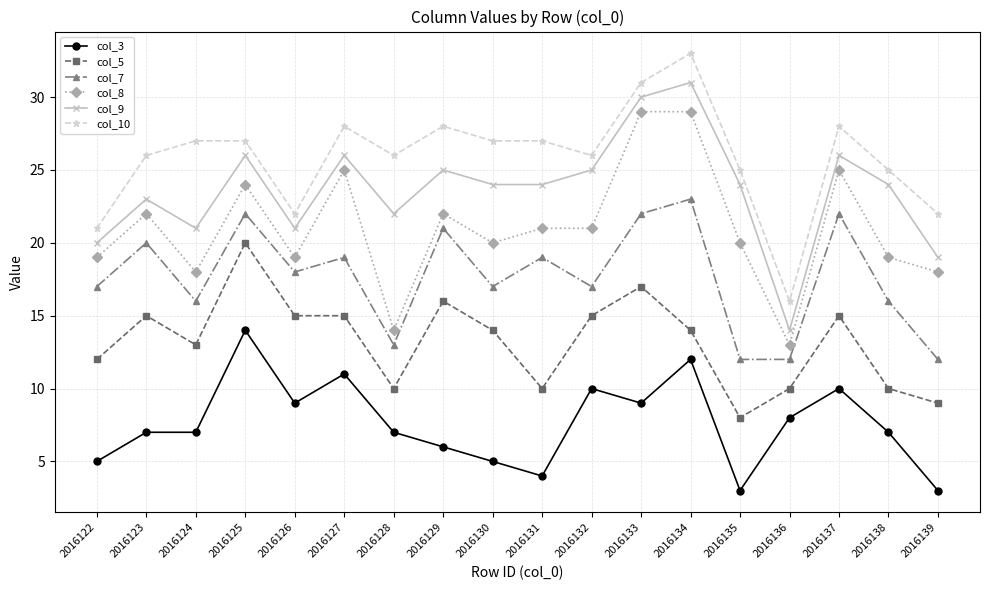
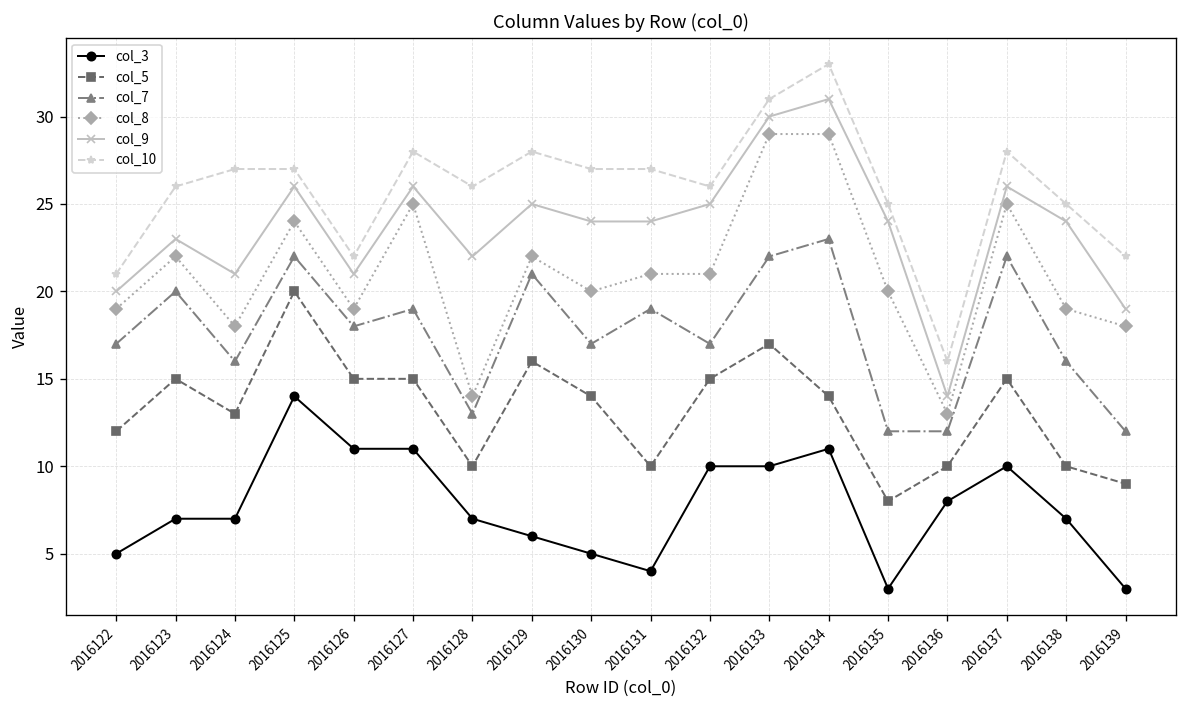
col_3, 2016126: 9 -> 11
col_3, 2016133: 9 -> 10
col_3, 2016134: 12 -> 11
